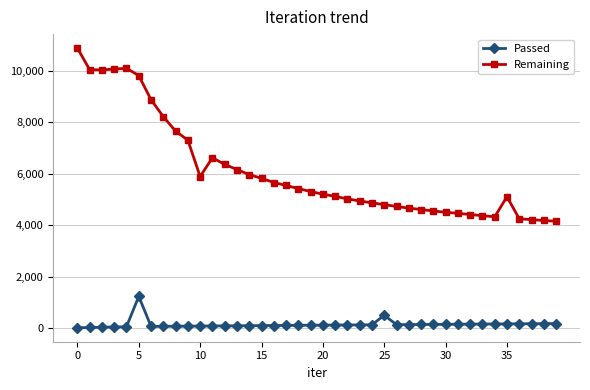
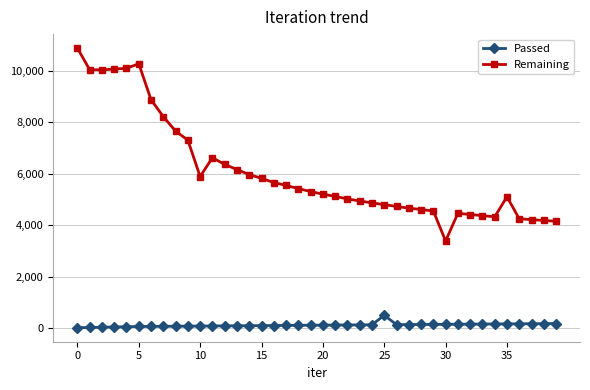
Passed, 5: 1,200 -> 100
Remaining, 5: 9,800 -> 10,300
Remaining, 30: 4,500 -> 3,400
